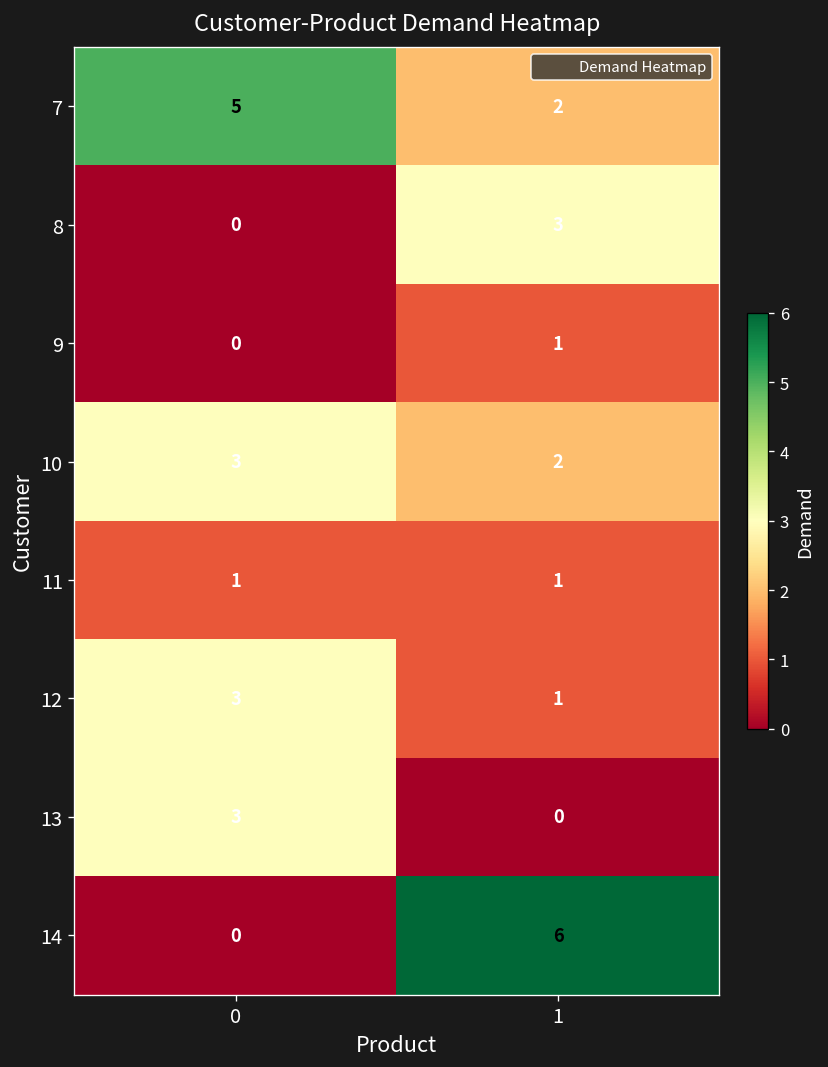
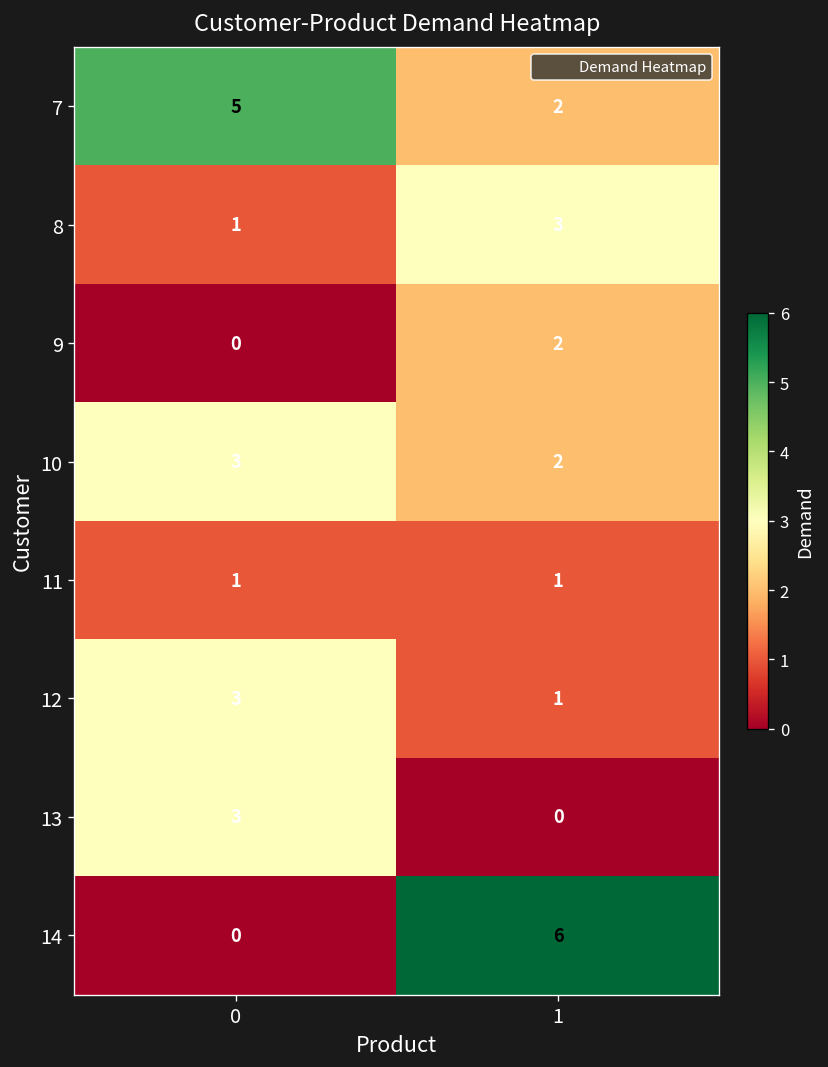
8, 0: 0 -> 1
9, 1: 1 -> 2
